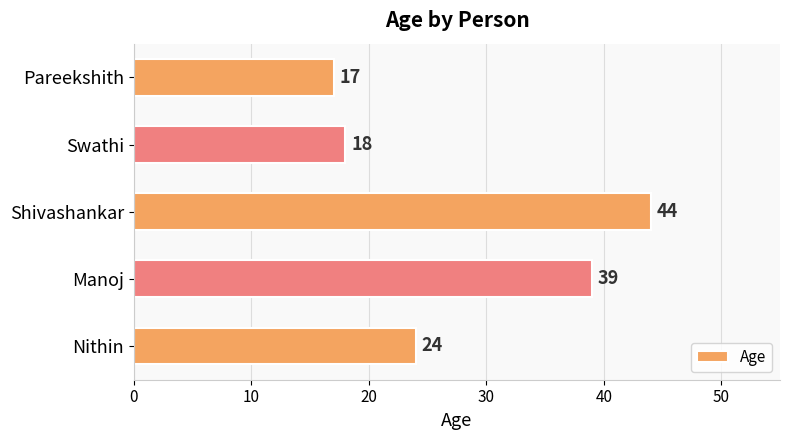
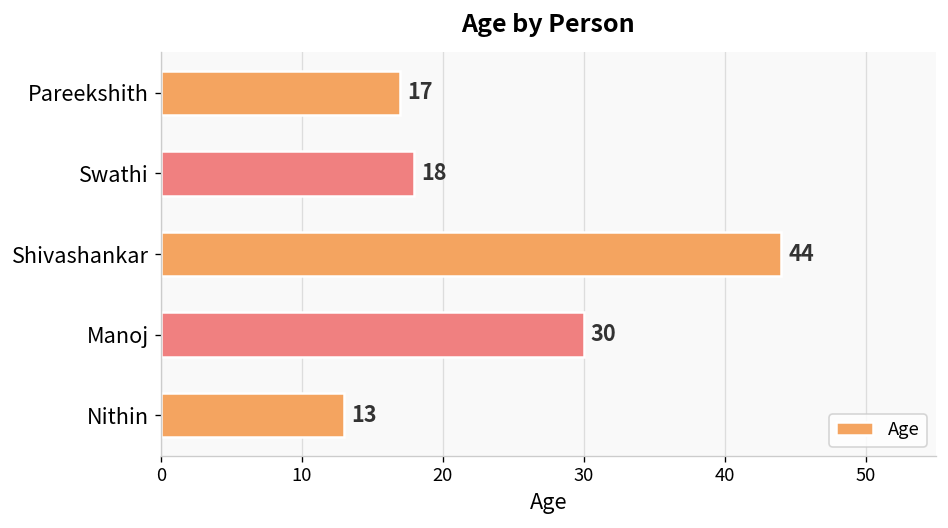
Manoj: 39 -> 30
Nithin: 24 -> 13
